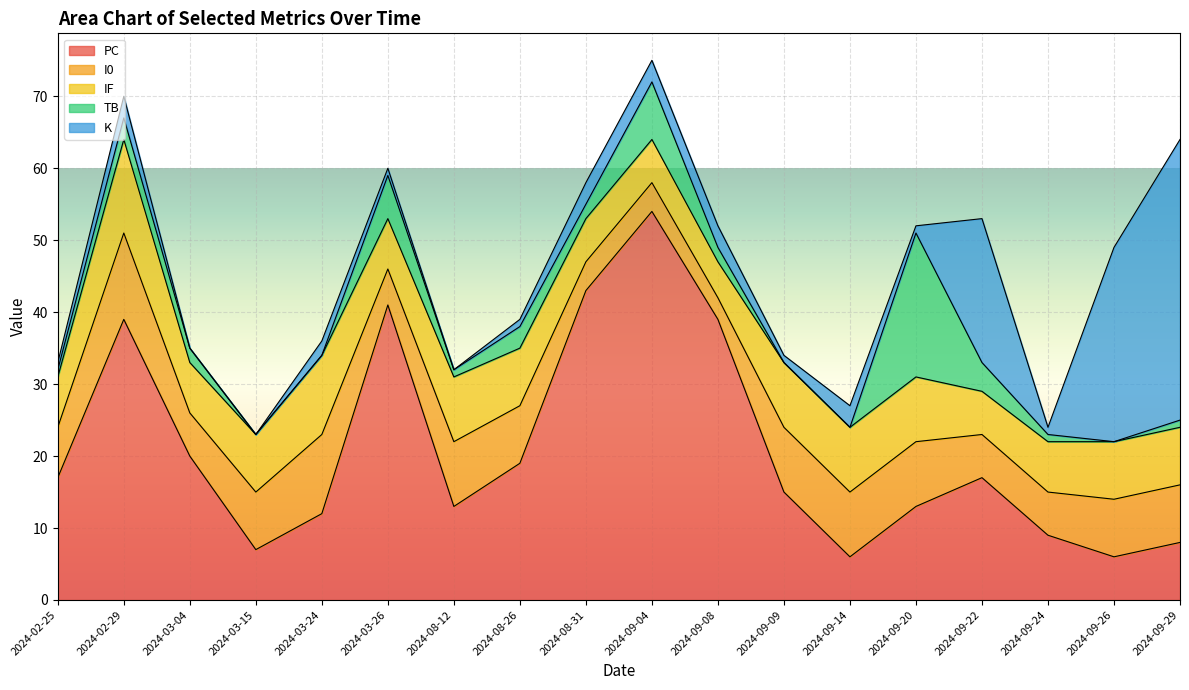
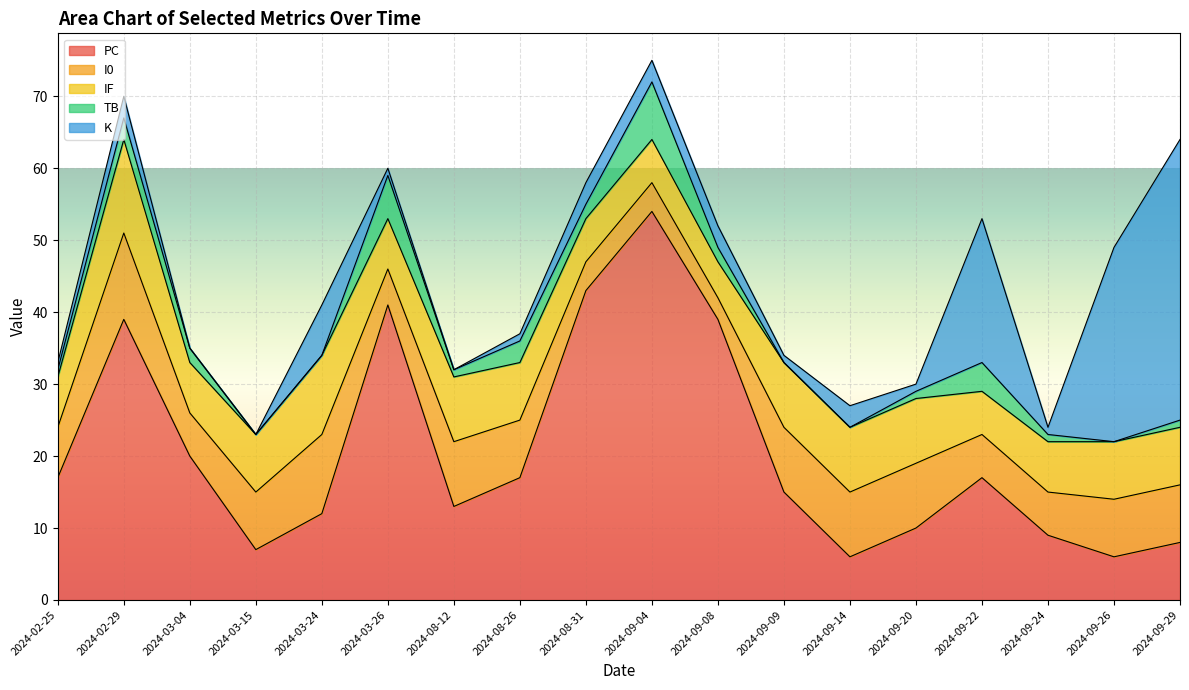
K, 2024-03-24: 2 -> 7
PC, 2024-08-26: 19 -> 17
PC, 2024-09-20: 13 -> 10
TB, 2024-09-20: 20 -> 1
